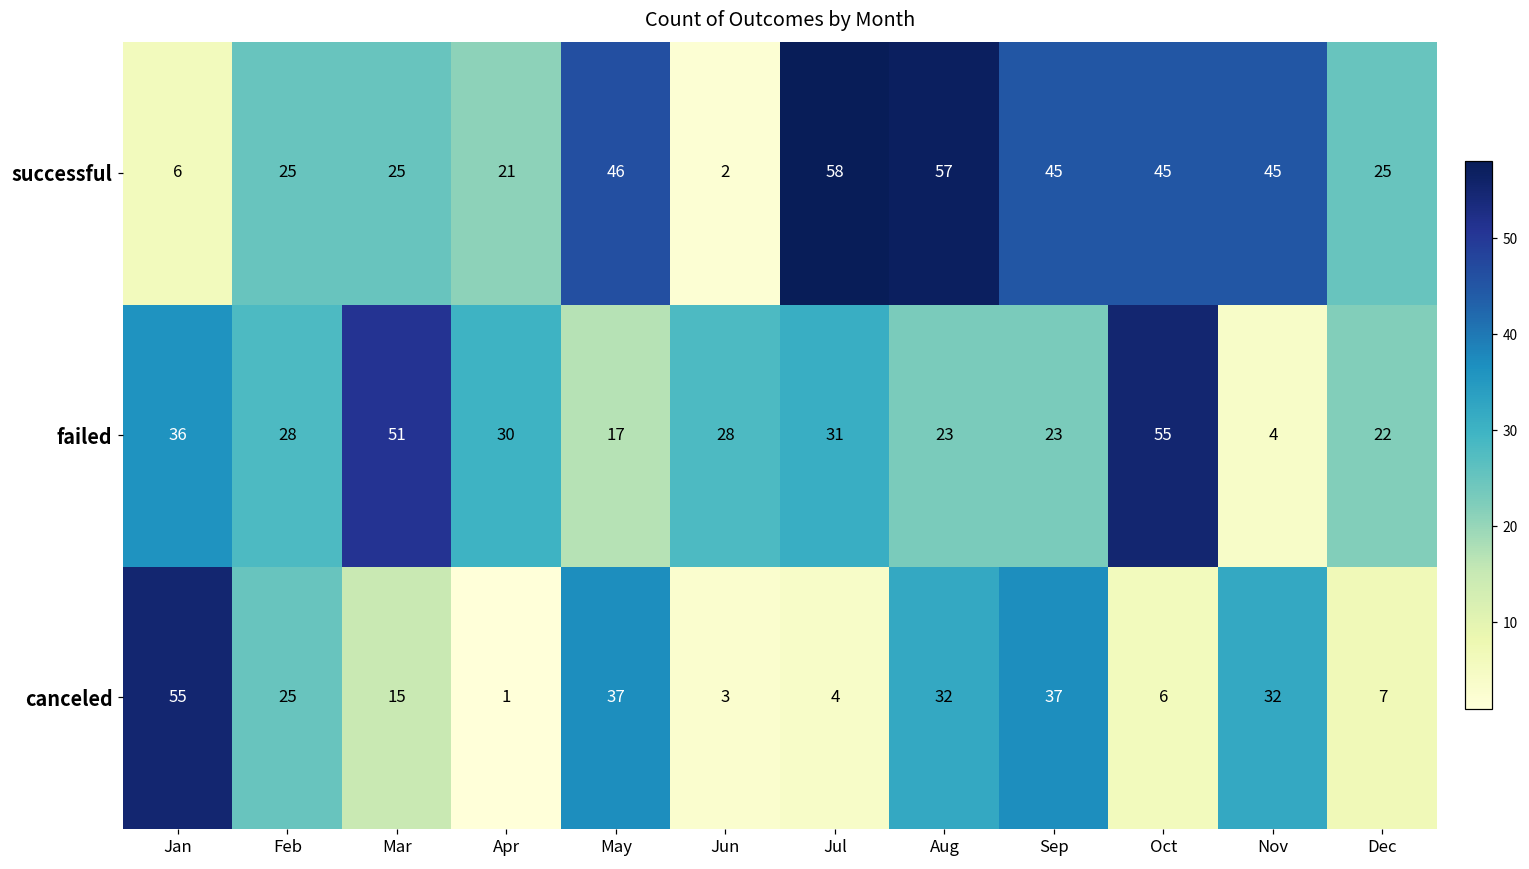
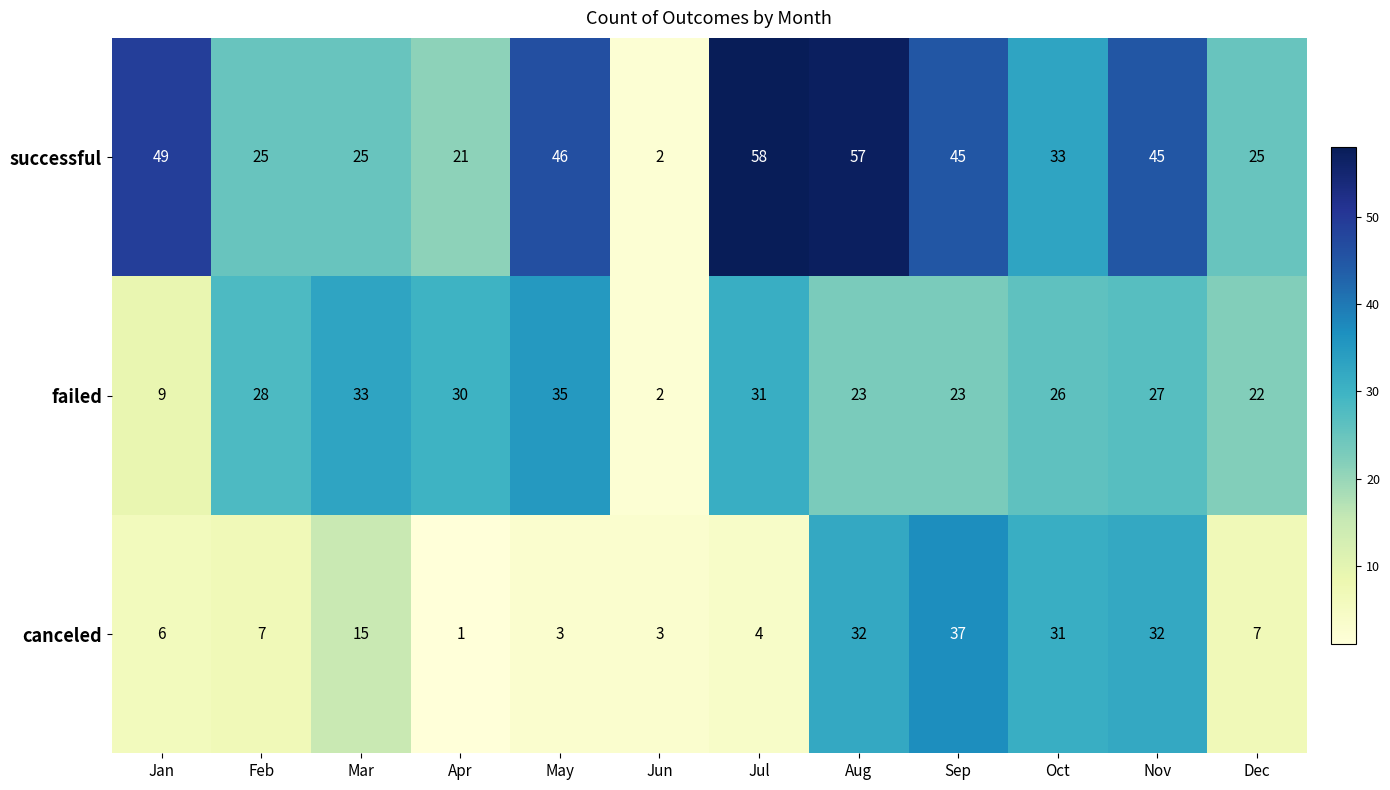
successful, Jan: 6 -> 49
successful, Oct: 45 -> 33
failed, Jan: 36 -> 9
failed, Mar: 51 -> 33
failed, May: 17 -> 35
failed, Jun: 28 -> 2
failed, Oct: 55 -> 26
failed, Nov: 4 -> 27
canceled, Jan: 55 -> 6
canceled, Feb: 25 -> 7
canceled, May: 37 -> 3
canceled, Oct: 6 -> 31
